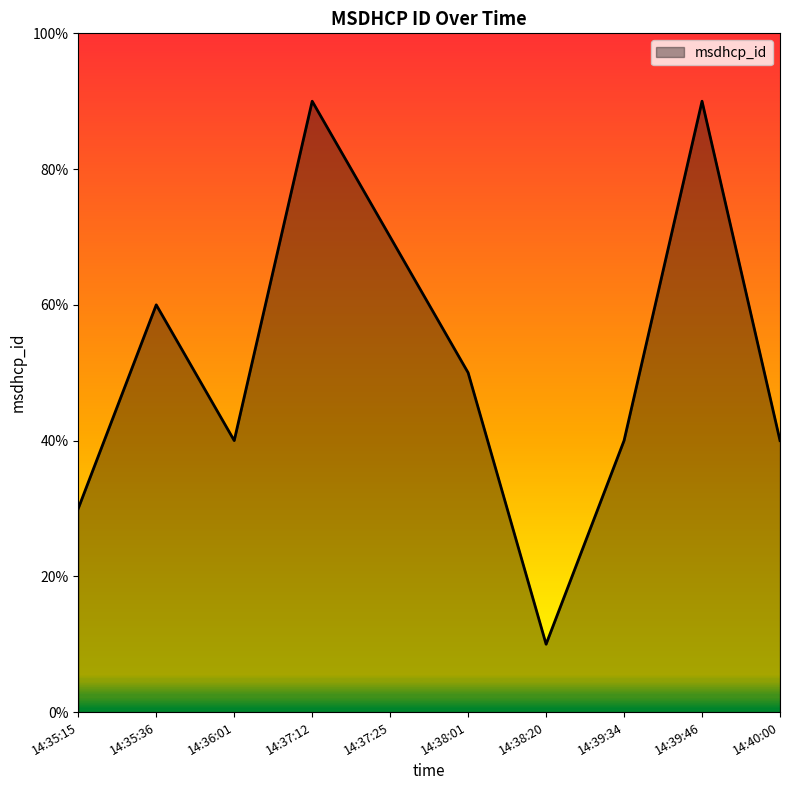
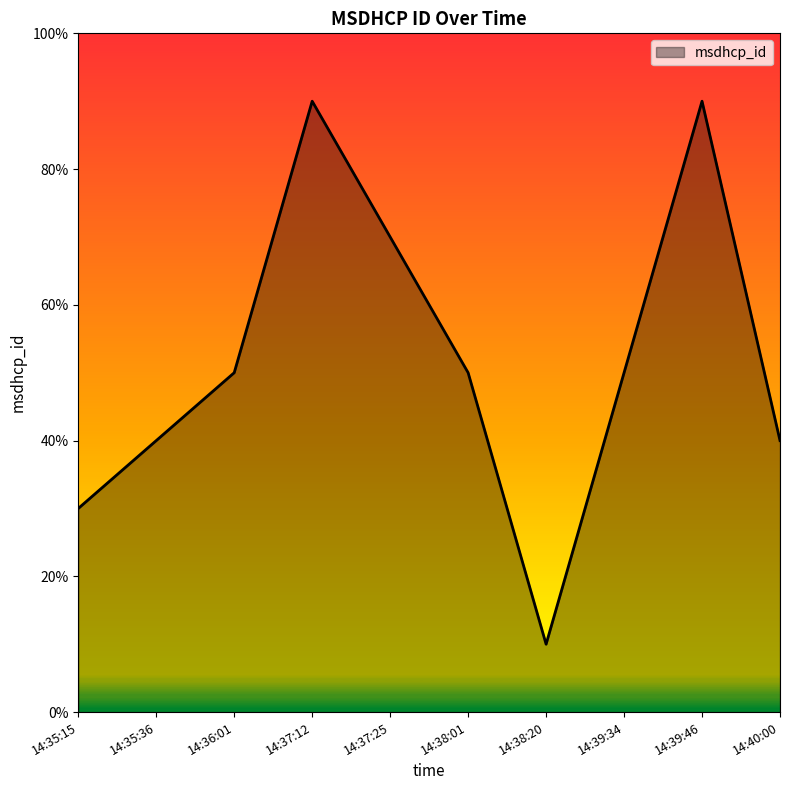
14:35:36: 60% -> 40%
14:36:01: 40% -> 50%
14:39:34: 40% -> 50%
